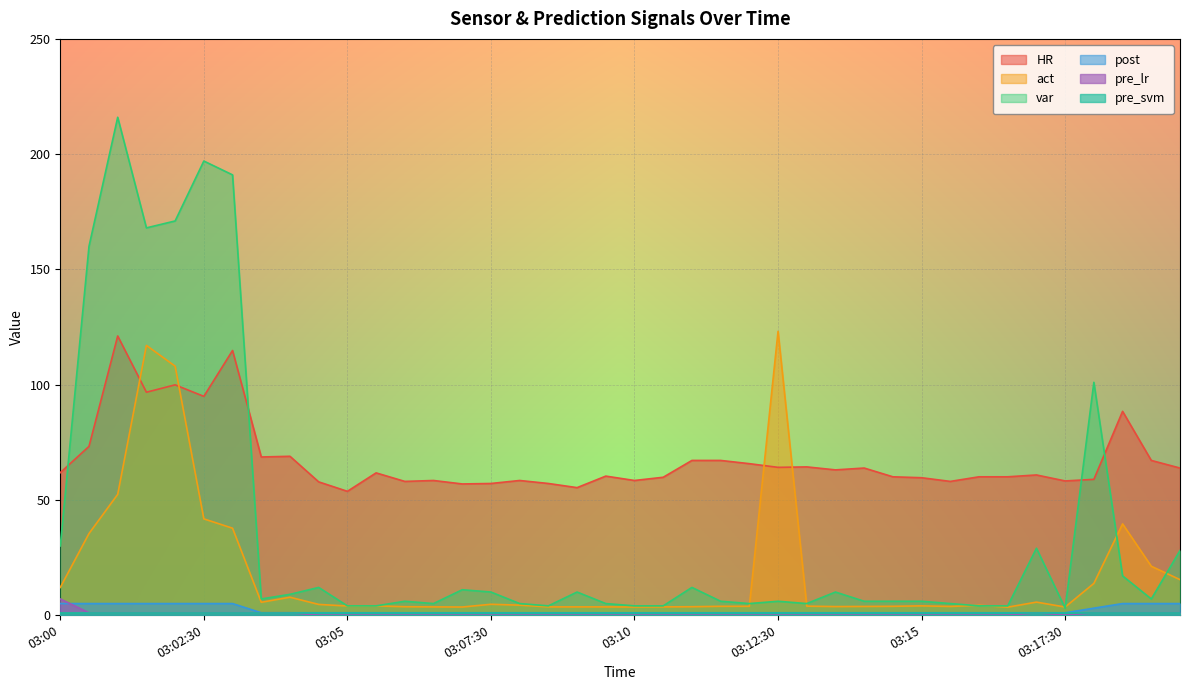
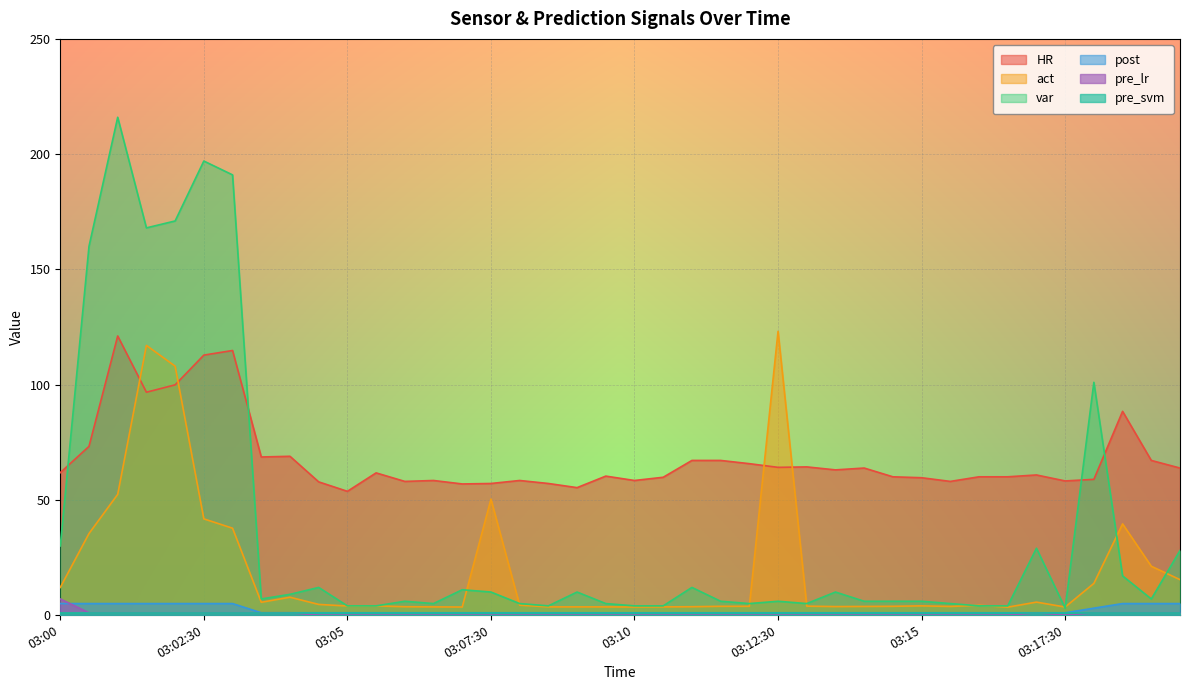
HR, 03:02:30: 95 -> 113
act, 03:07:30: 5 -> 50
